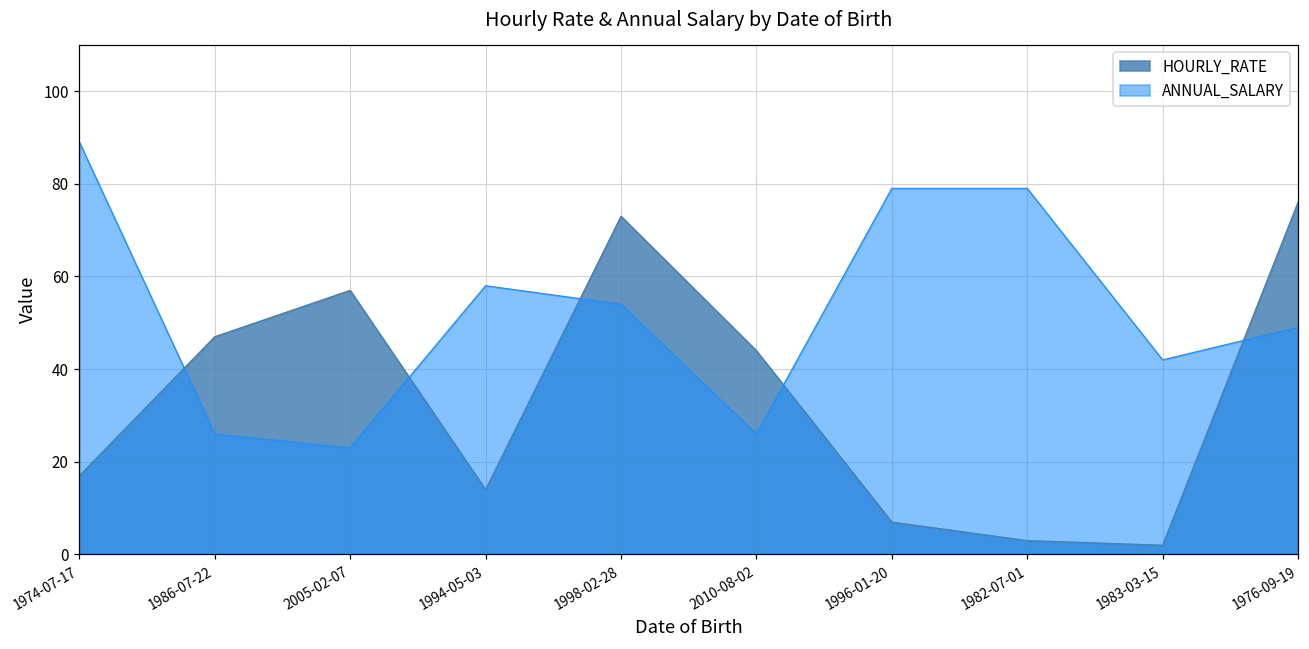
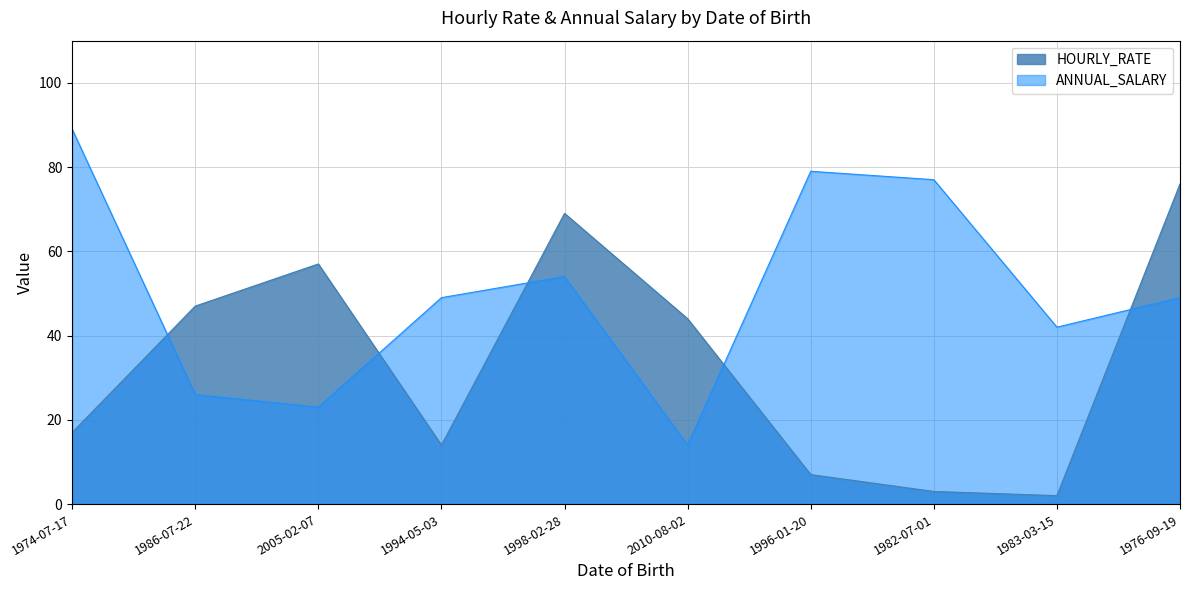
ANNUAL_SALARY, 1994-05-03: 58 -> 49
HOURLY_RATE, 1998-02-28: 73 -> 69
ANNUAL_SALARY, 2010-08-02: 26 -> 14
ANNUAL_SALARY, 1982-07-01: 79 -> 77
